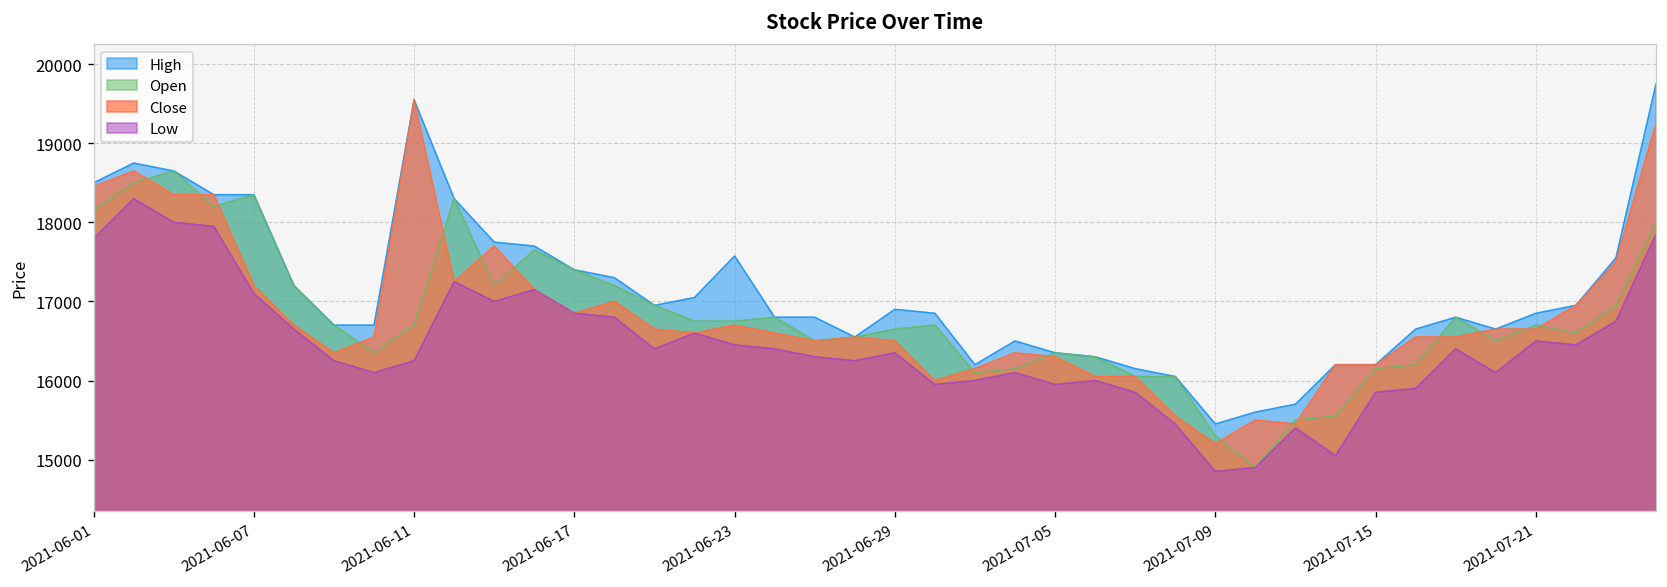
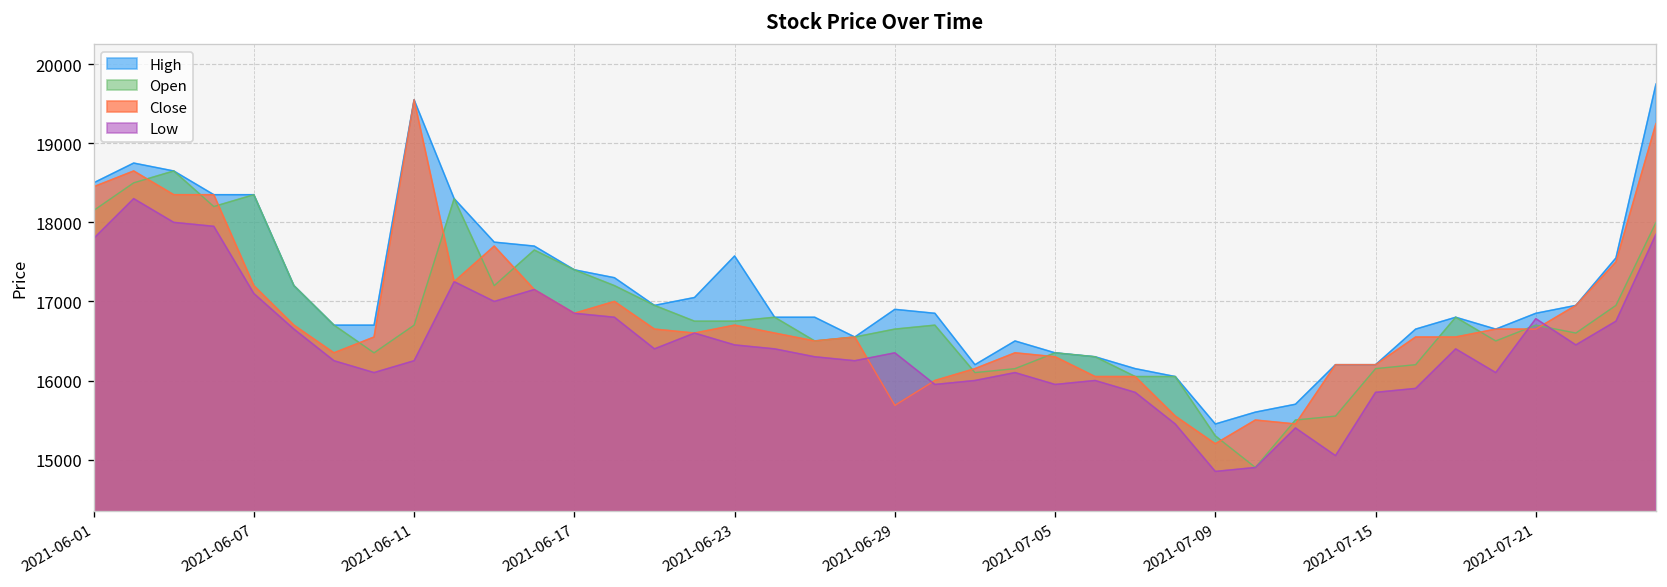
Close, 2021-06-29: 16500 -> 15700
Low, 2021-07-21: 16500 -> 16800
